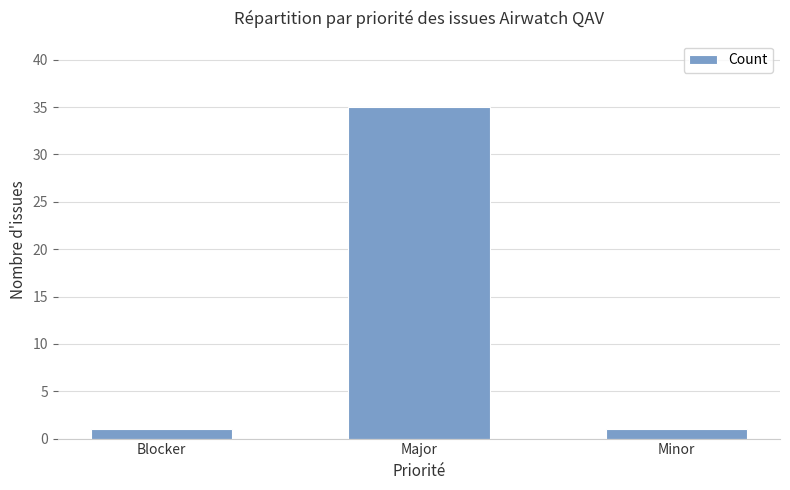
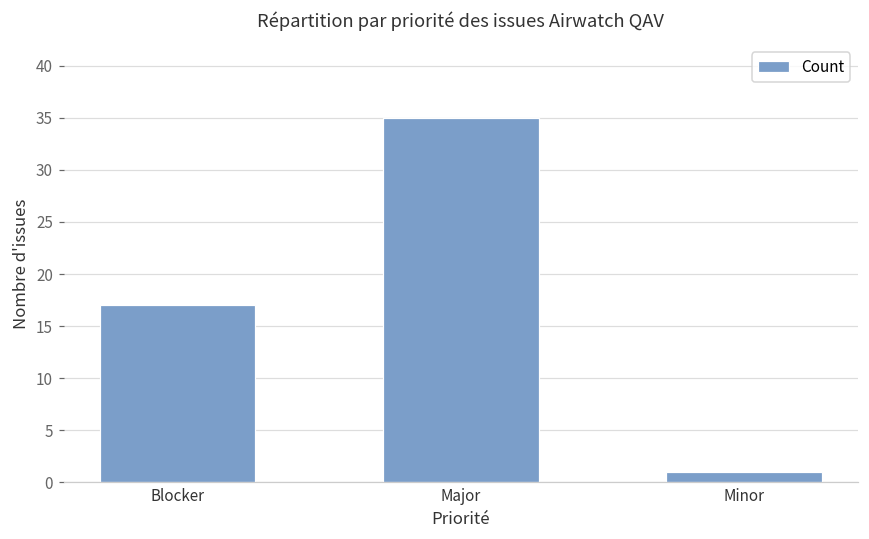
Blocker: 1 -> 17
